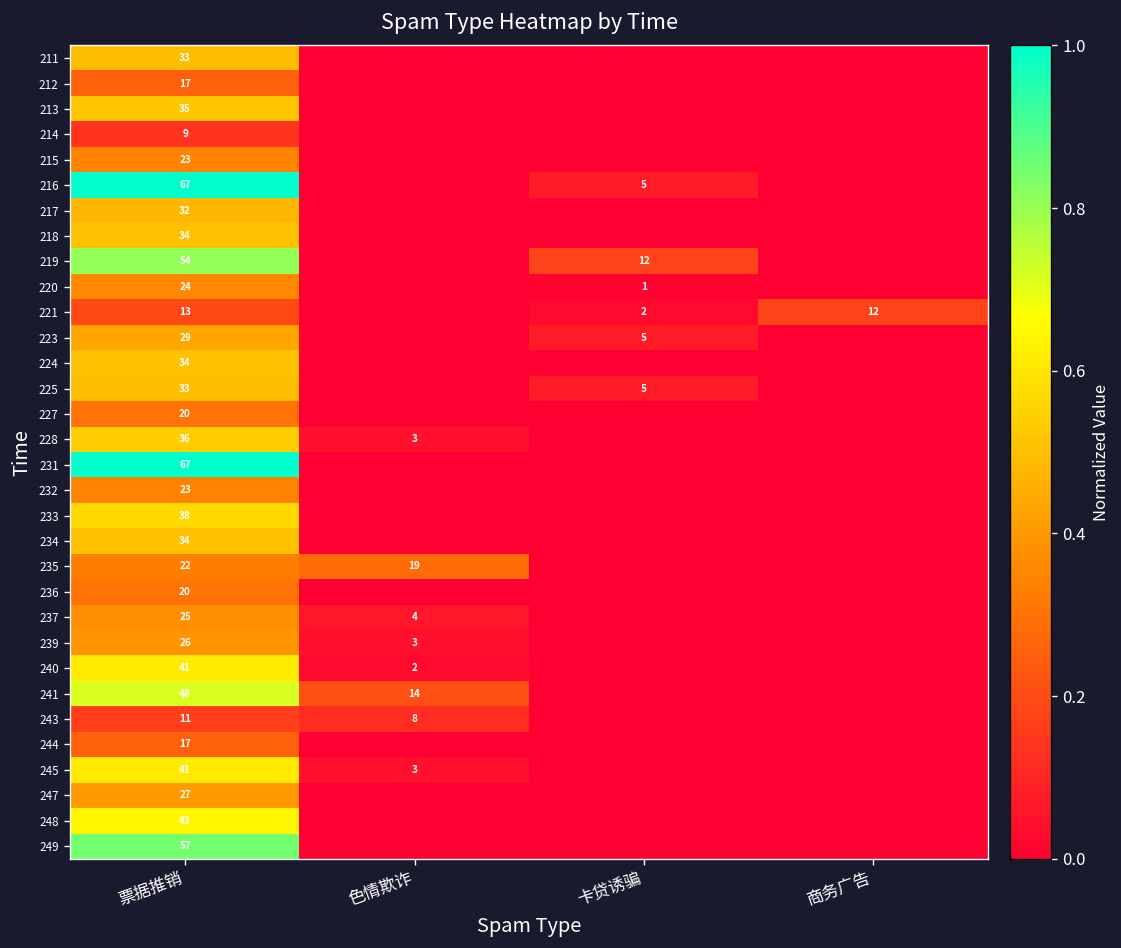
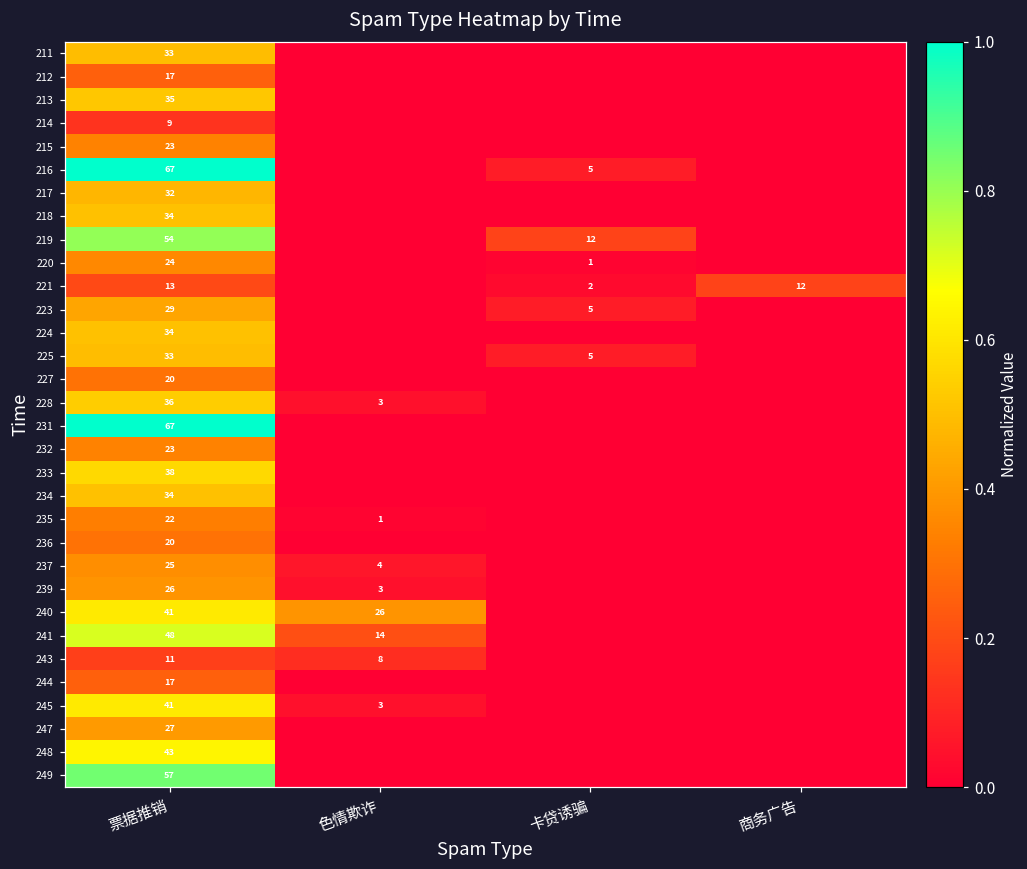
235, 色情欺诈: 19 -> 1
240, 色情欺诈: 2 -> 26
